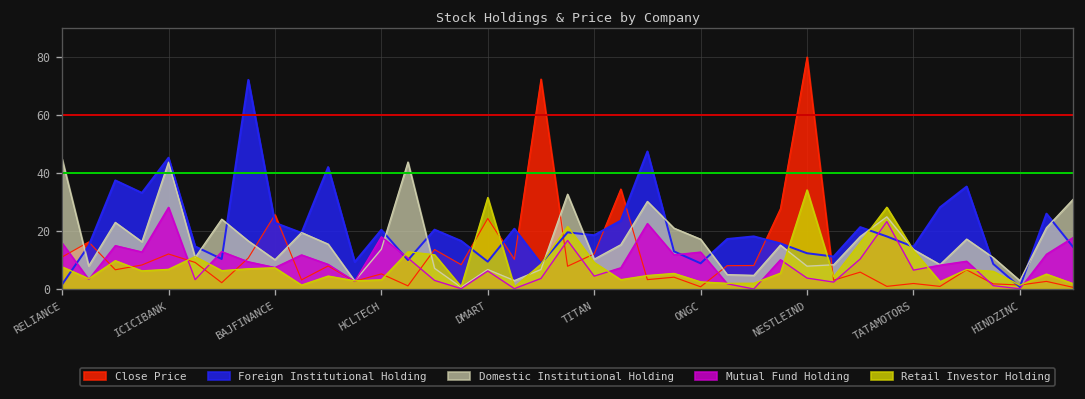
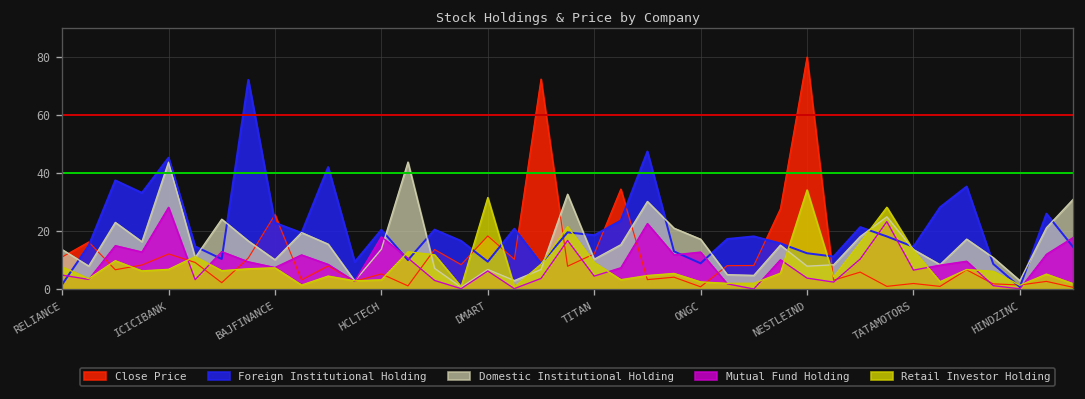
Domestic Institutional Holding, RELIANCE: 45 -> 14
Mutual Fund Holding, RELIANCE: 16 -> 5
Close Price, DMART: 24 -> 18
